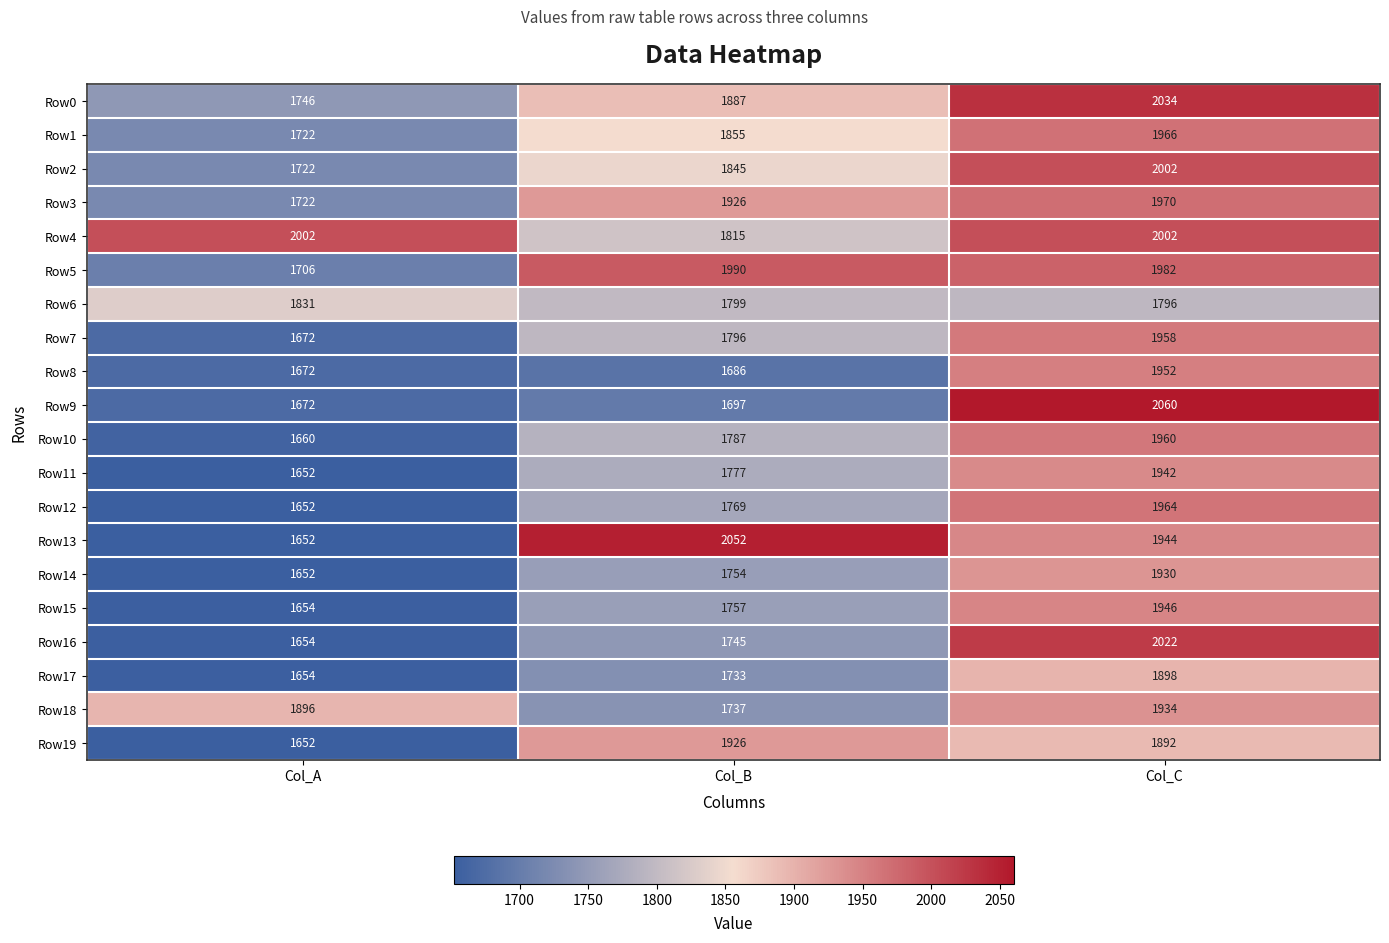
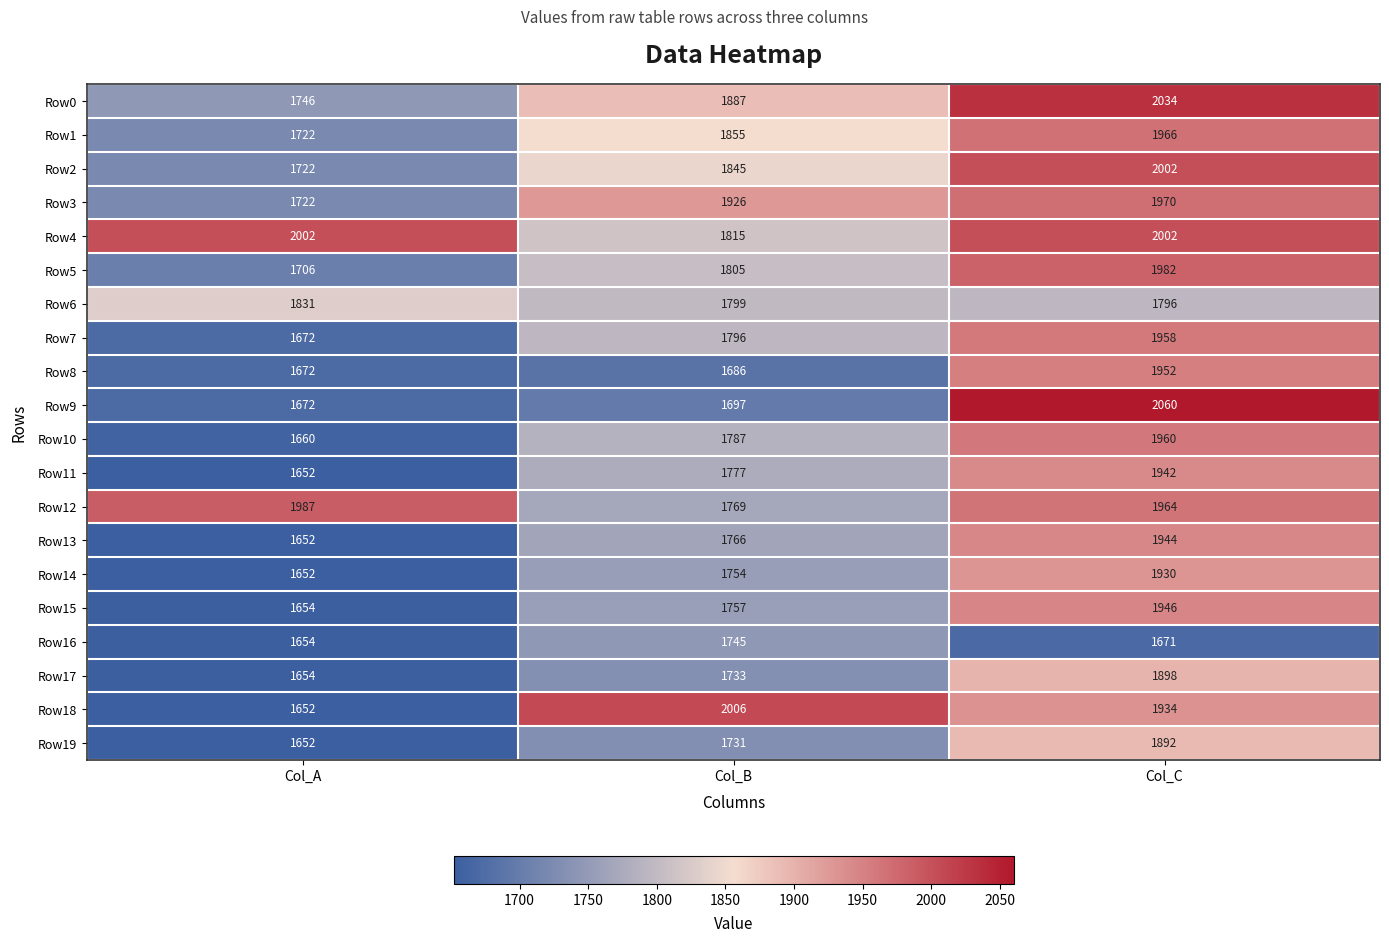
Row5, Col_B: 1990 -> 1805
Row12, Col_A: 1652 -> 1987
Row13, Col_B: 2052 -> 1766
Row16, Col_C: 2022 -> 1671
Row18, Col_A: 1896 -> 1652
Row18, Col_B: 1737 -> 2006
Row19, Col_B: 1926 -> 1731
